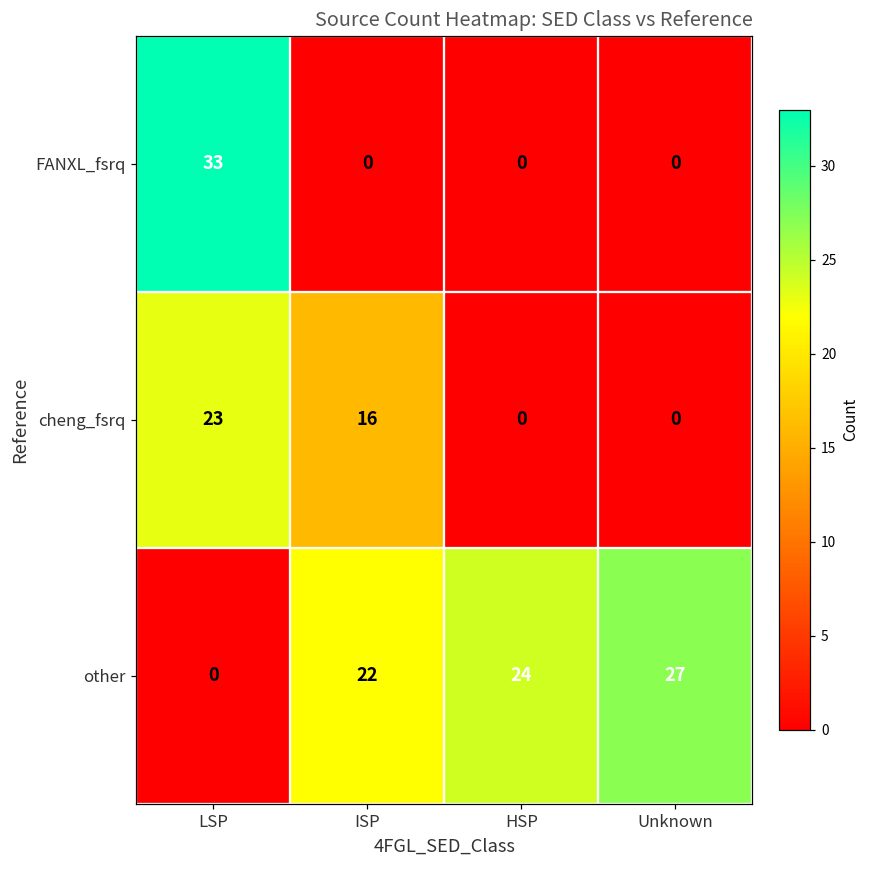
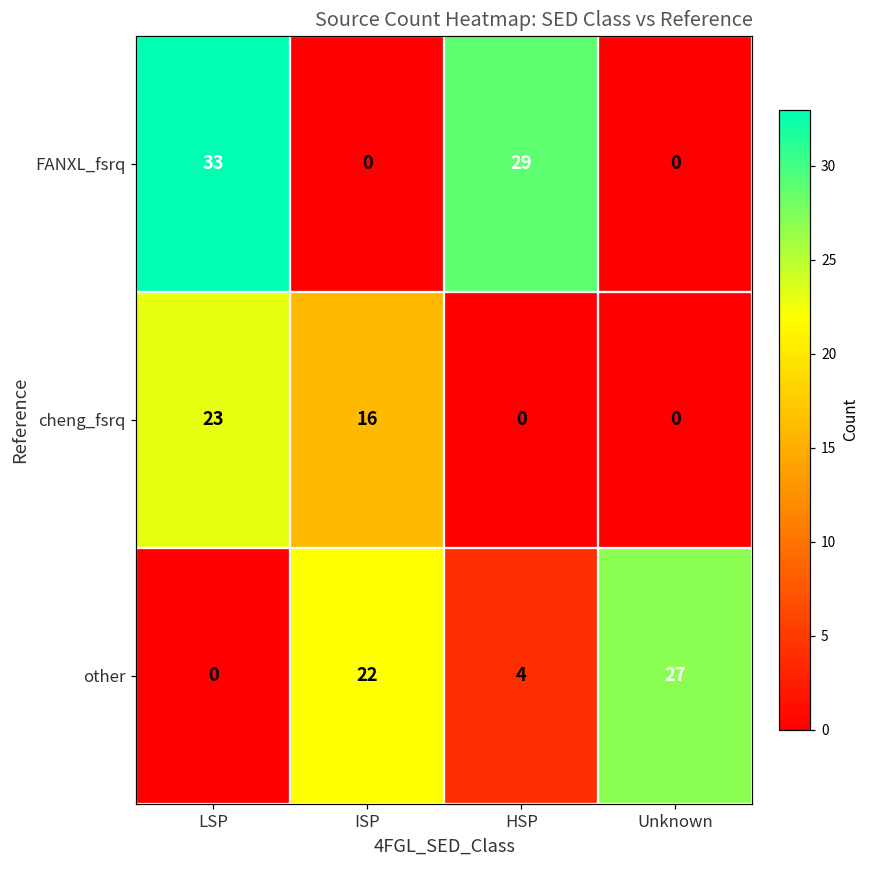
FANXL_fsrq, HSP: 0 -> 29
other, HSP: 24 -> 4
